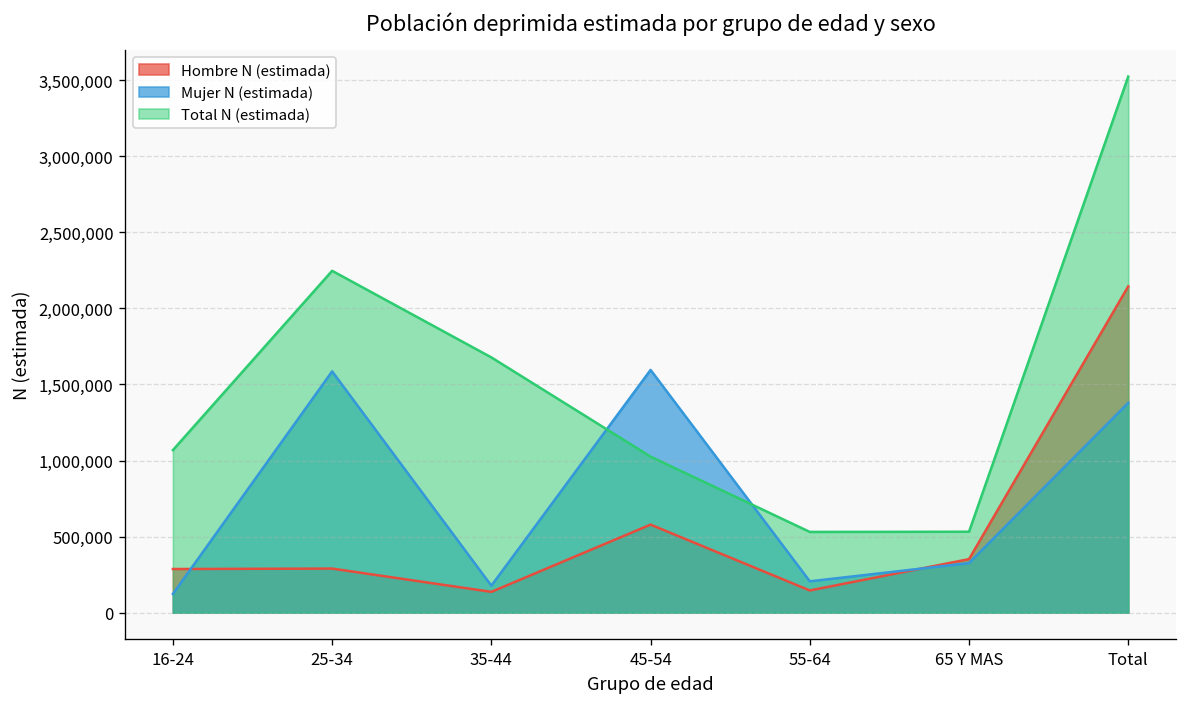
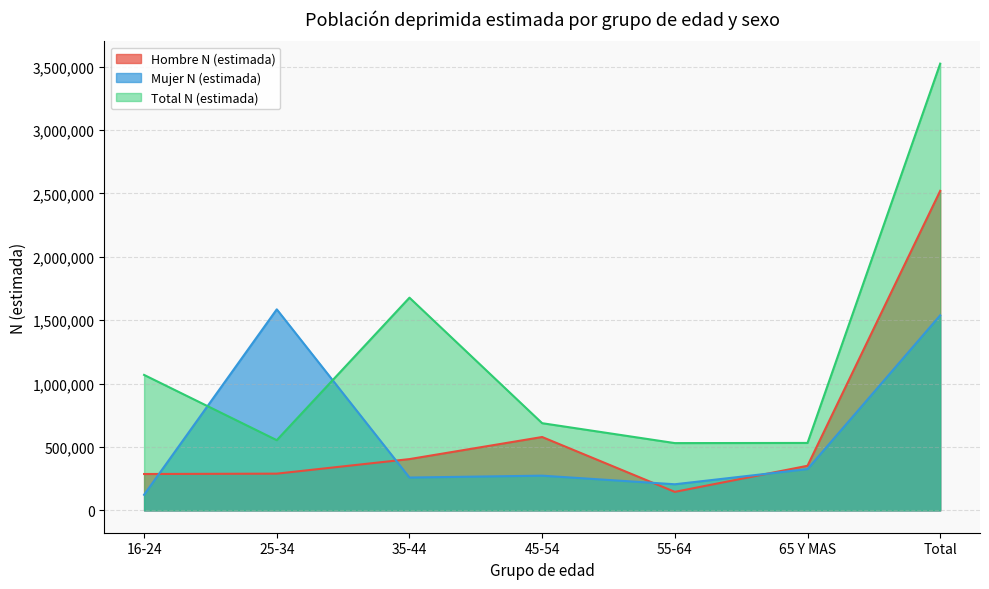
Total N (estimada), 25-34: 2,250,000 -> 550,000
Hombre N (estimada), 35-44: 140,000 -> 400,000
Mujer N (estimada), 35-44: 180,000 -> 260,000
Mujer N (estimada), 45-54: 1,600,000 -> 270,000
Total N (estimada), 45-54: 1,030,000 -> 690,000
Hombre N (estimada), Total: 2,140,000 -> 2,520,000
Mujer N (estimada), Total: 1,380,000 -> 1,540,000
